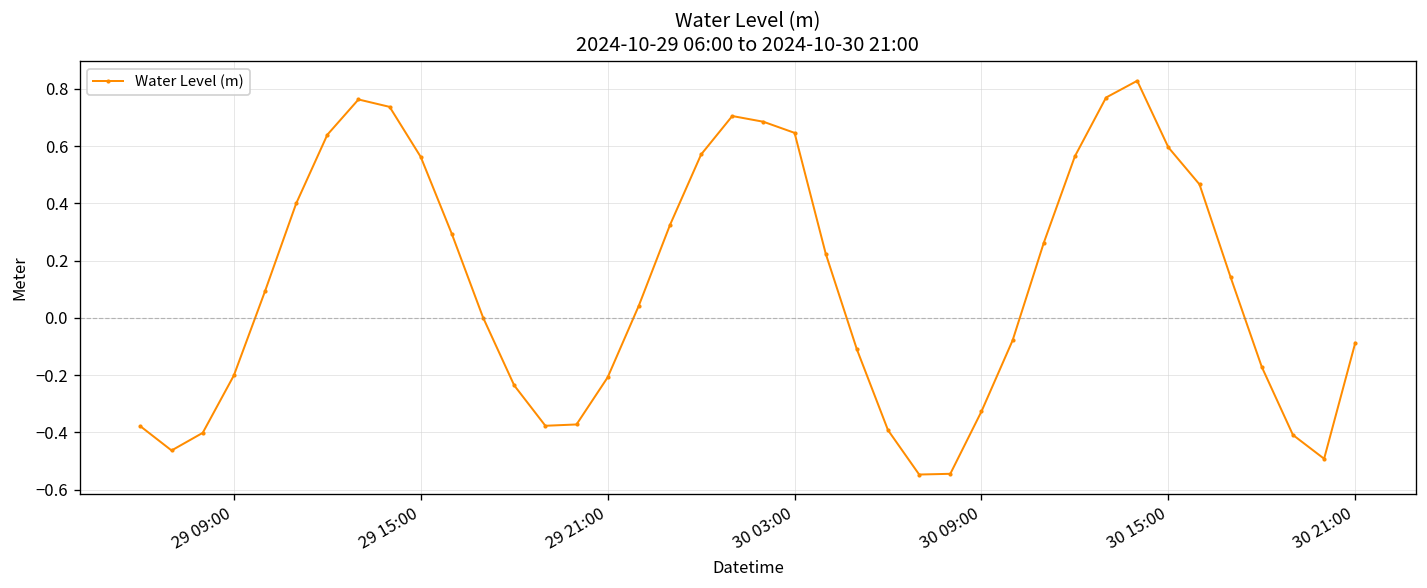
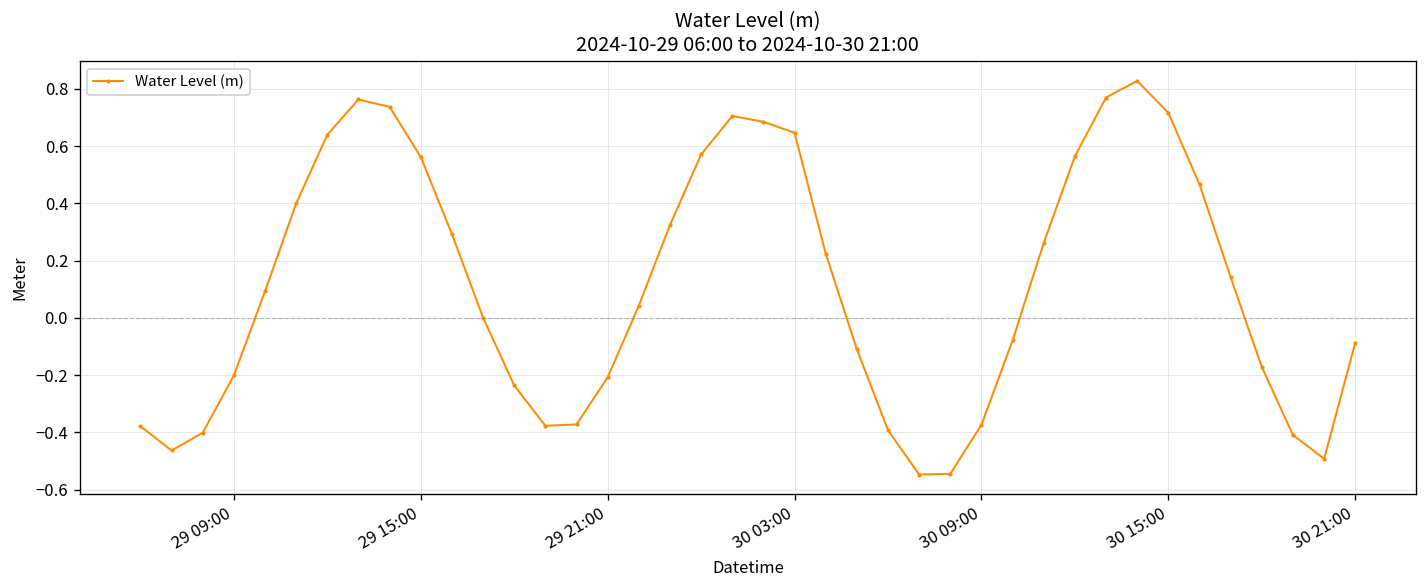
30 09:00: -0.33 -> -0.37
30 15:00: 0.60 -> 0.72
